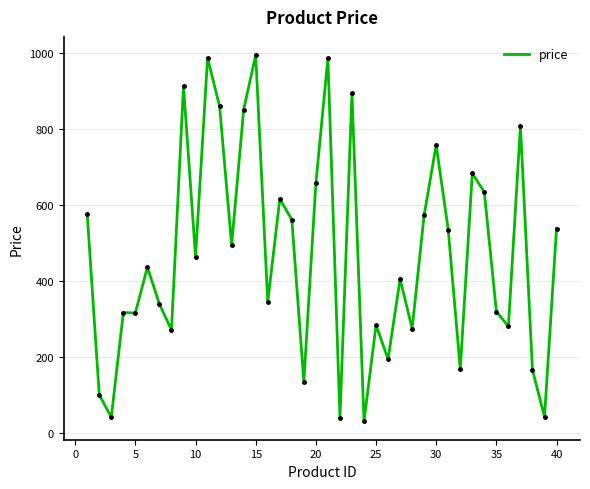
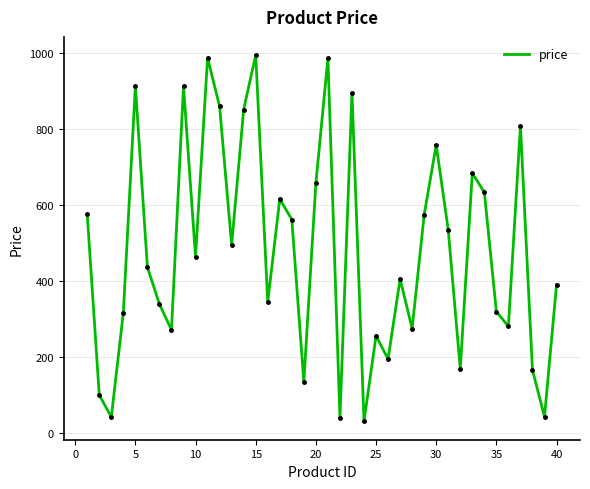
5: 320 -> 910
25: 280 -> 260
40: 540 -> 390
